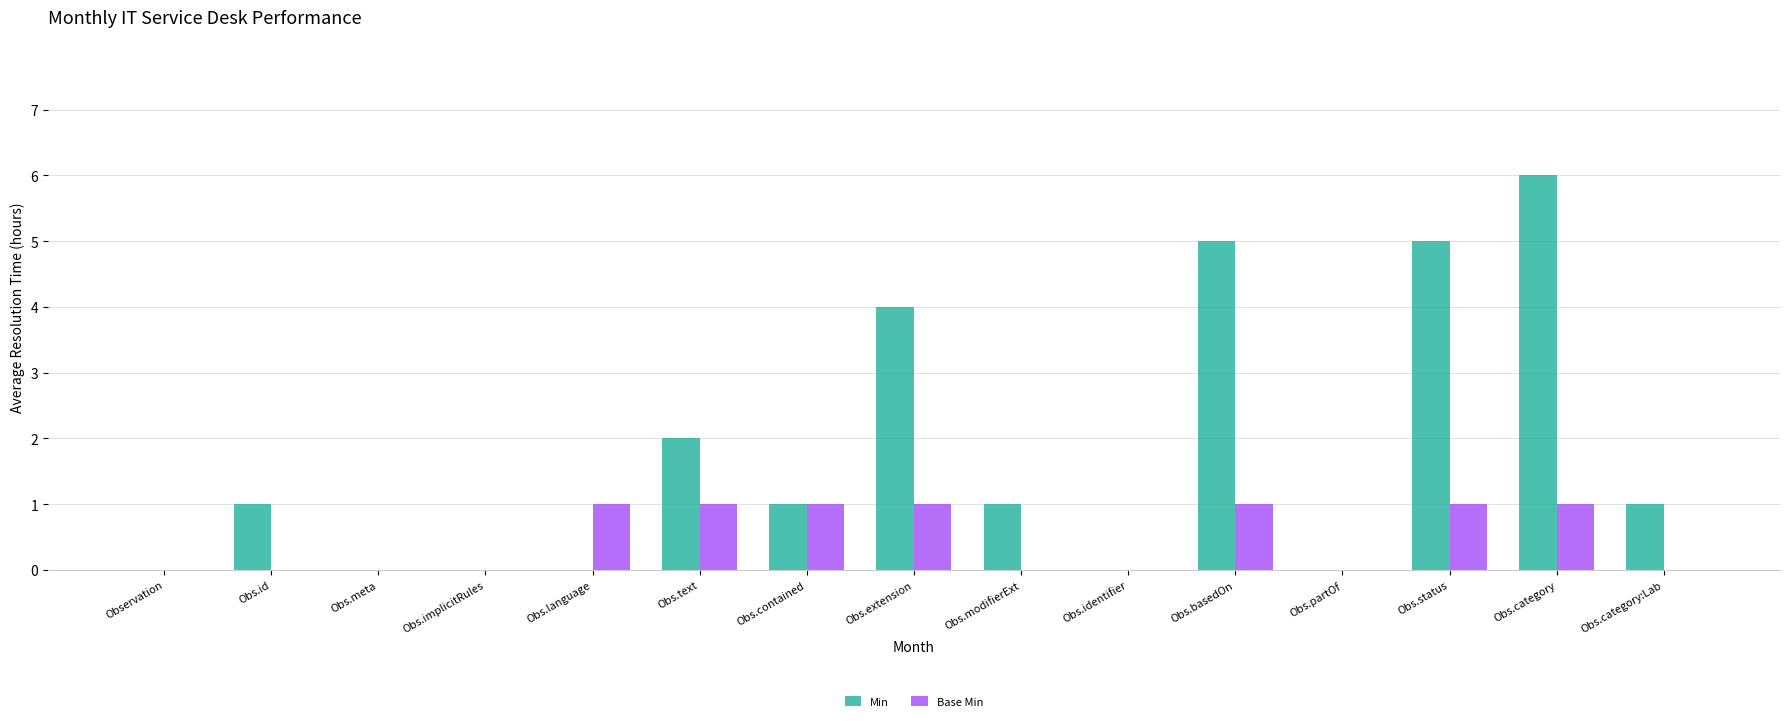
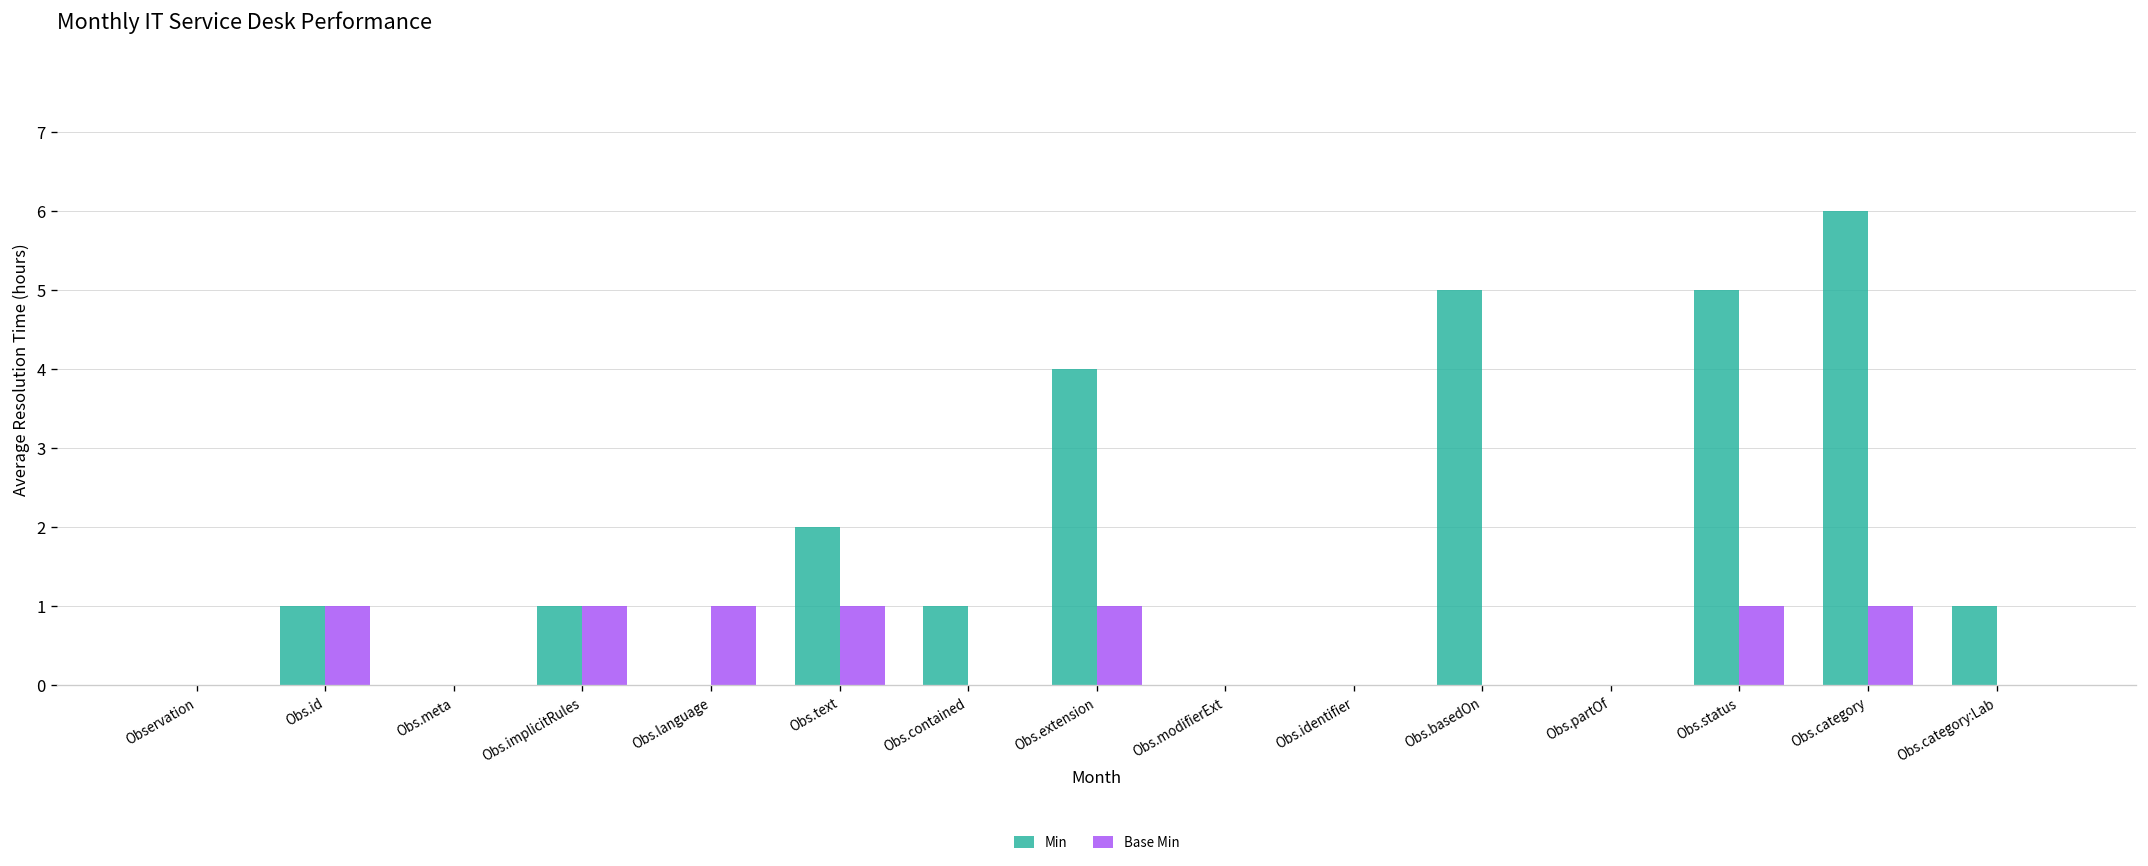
Base Min, Obs.id: 0 -> 1
Min, Obs.implicitRules: 0 -> 1
Base Min, Obs.implicitRules: 0 -> 1
Base Min, Obs.contained: 1 -> 0
Min, Obs.modifierExt: 1 -> 0
Base Min, Obs.basedOn: 1 -> 0
